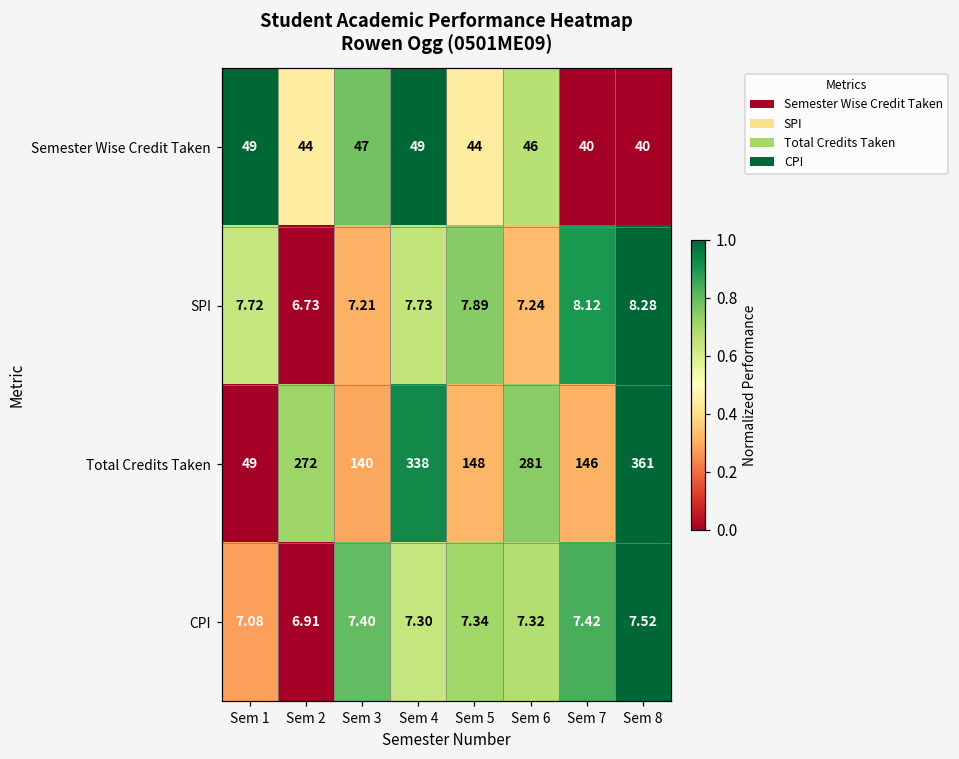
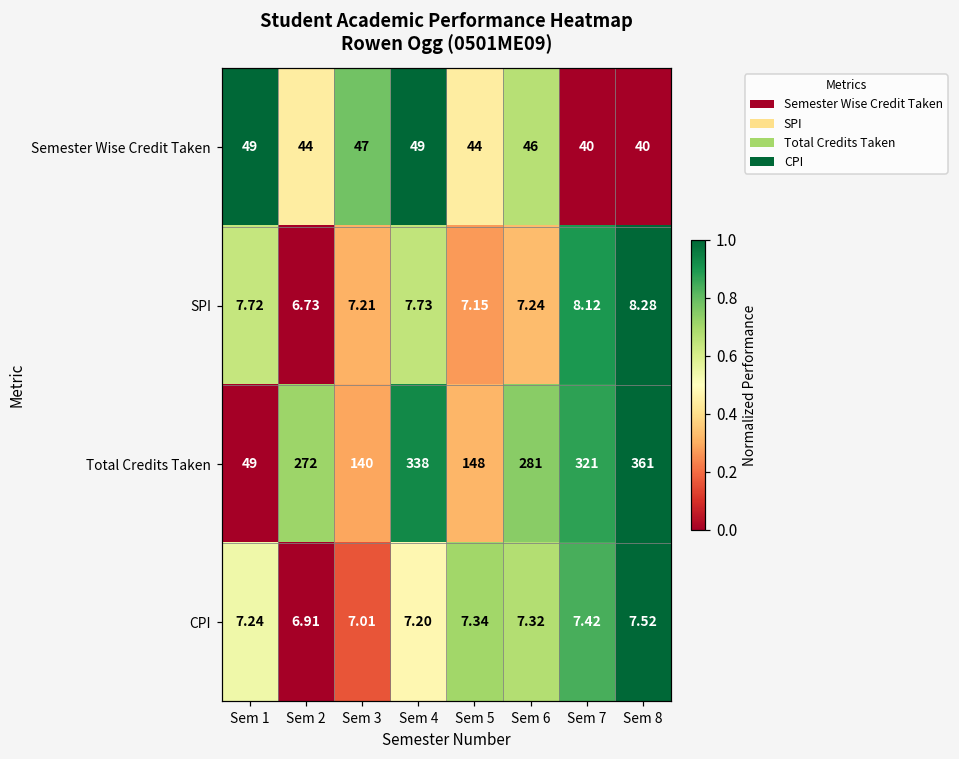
SPI, Sem 5: 7.89 -> 7.15
Total Credits Taken, Sem 7: 146 -> 321
CPI, Sem 1: 7.08 -> 7.24
CPI, Sem 3: 7.40 -> 7.01
CPI, Sem 4: 7.30 -> 7.20
